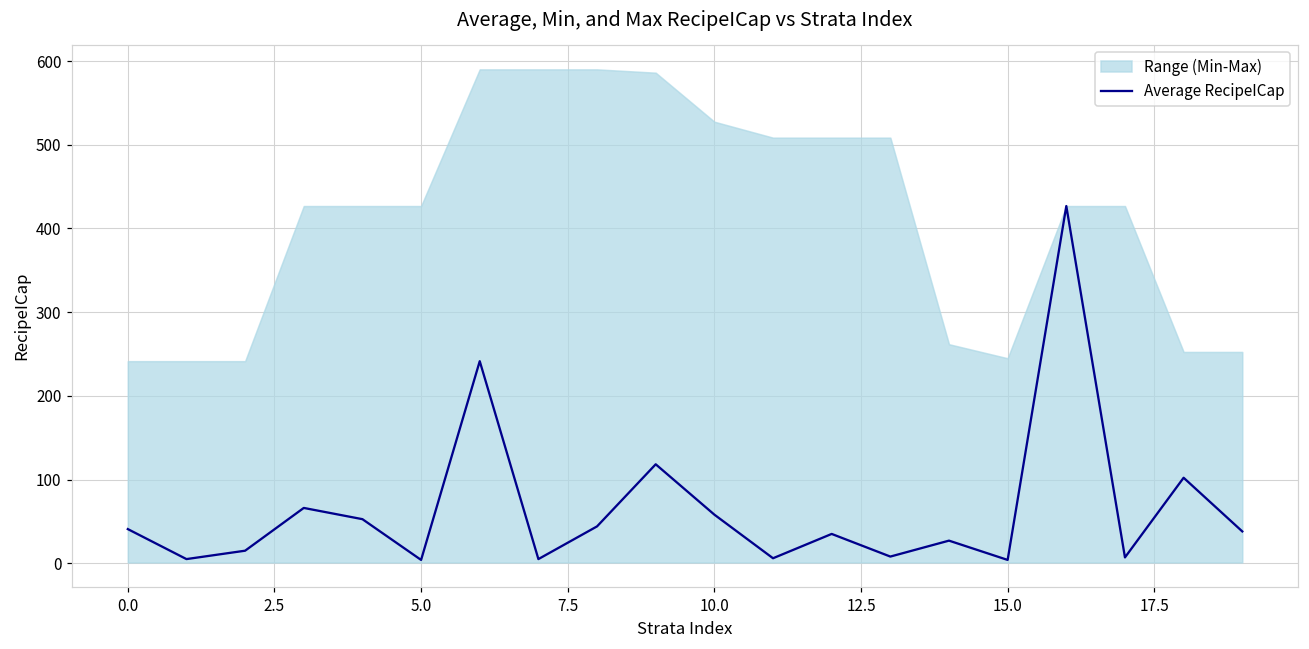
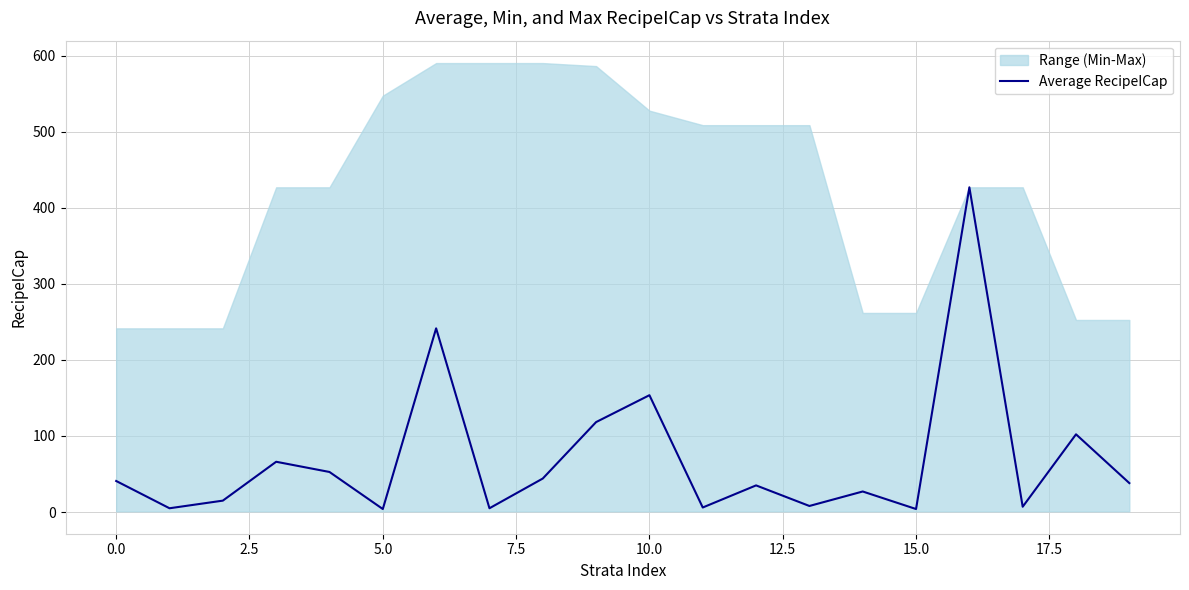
Range (Min-Max), 5.0: 430 -> 550
Average RecipeICap, 10.0: 60 -> 150
Range (Min-Max), 15.0: 240 -> 260
